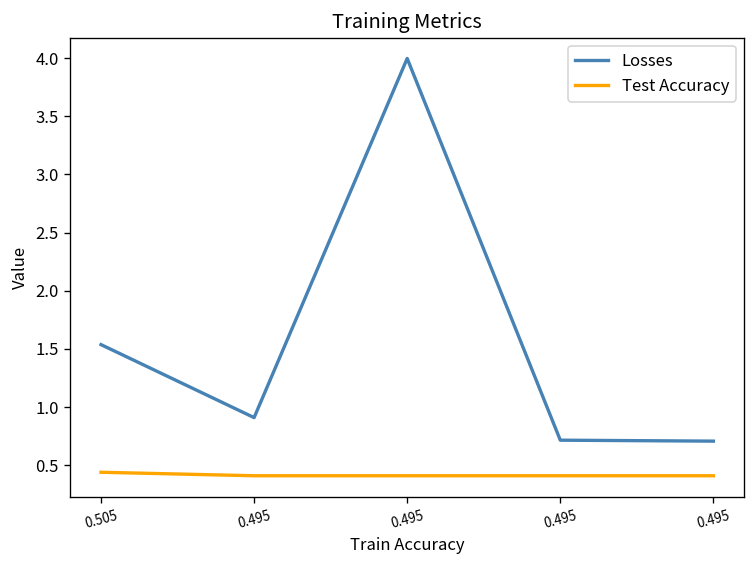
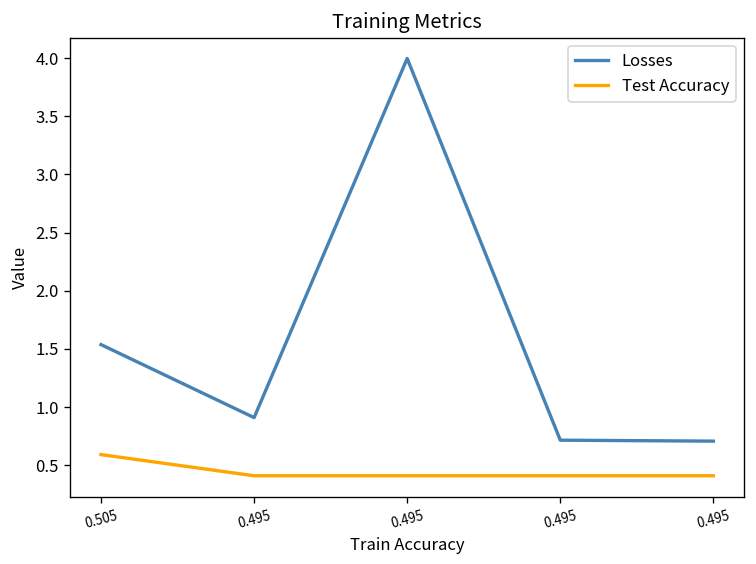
Test Accuracy, 0.505: 0.4 -> 0.6
